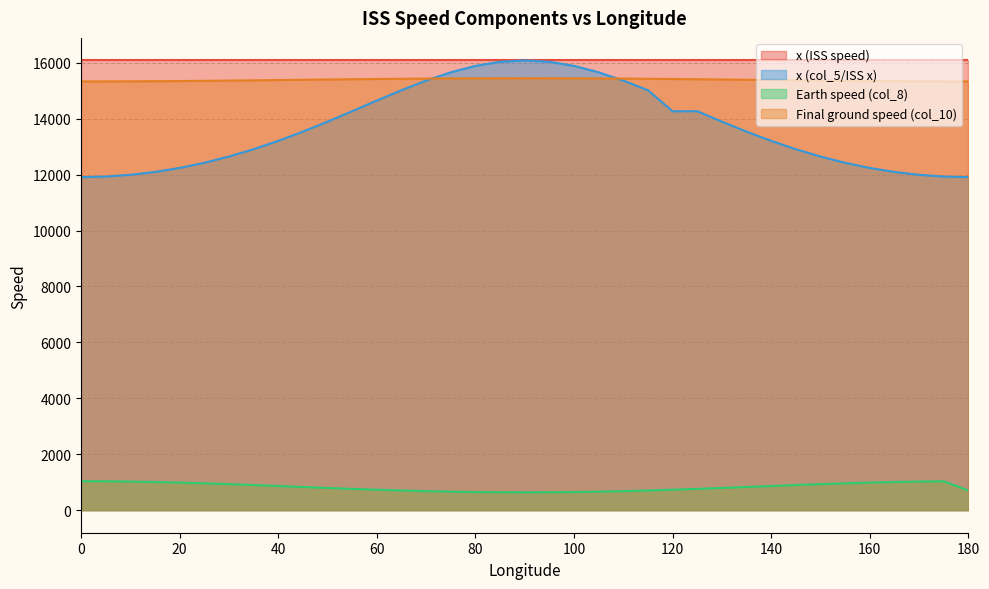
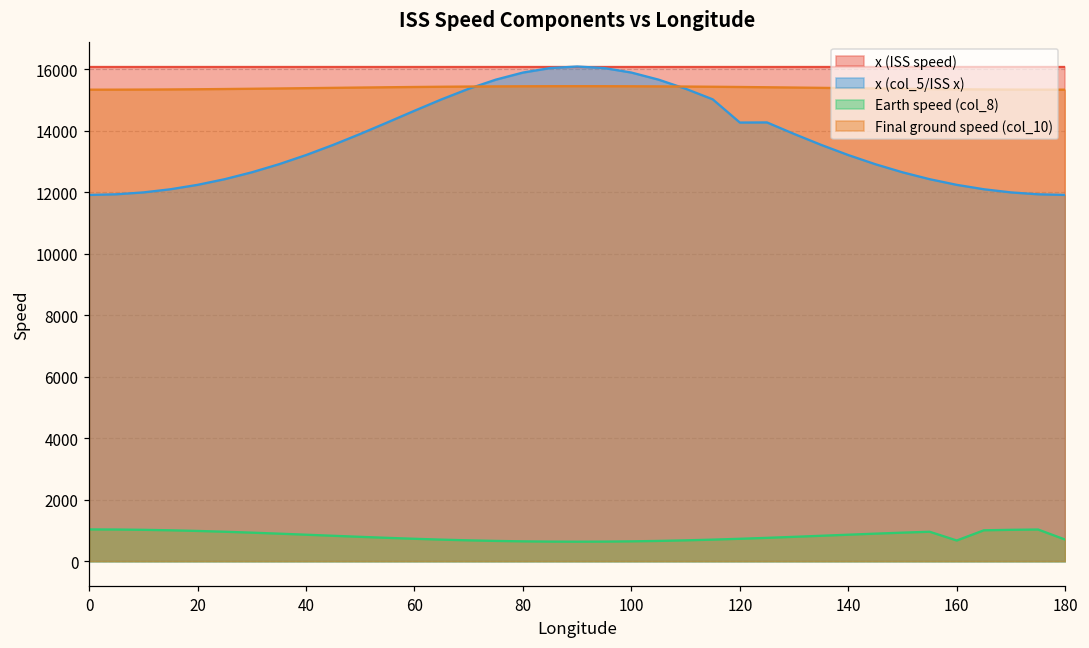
Earth speed (col_8), 160: 1000 -> 700
